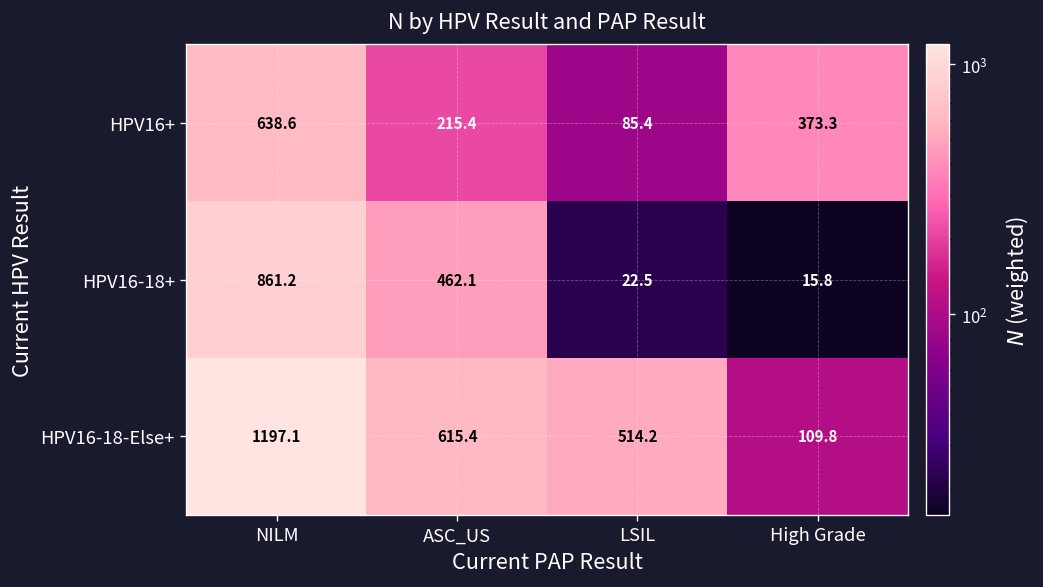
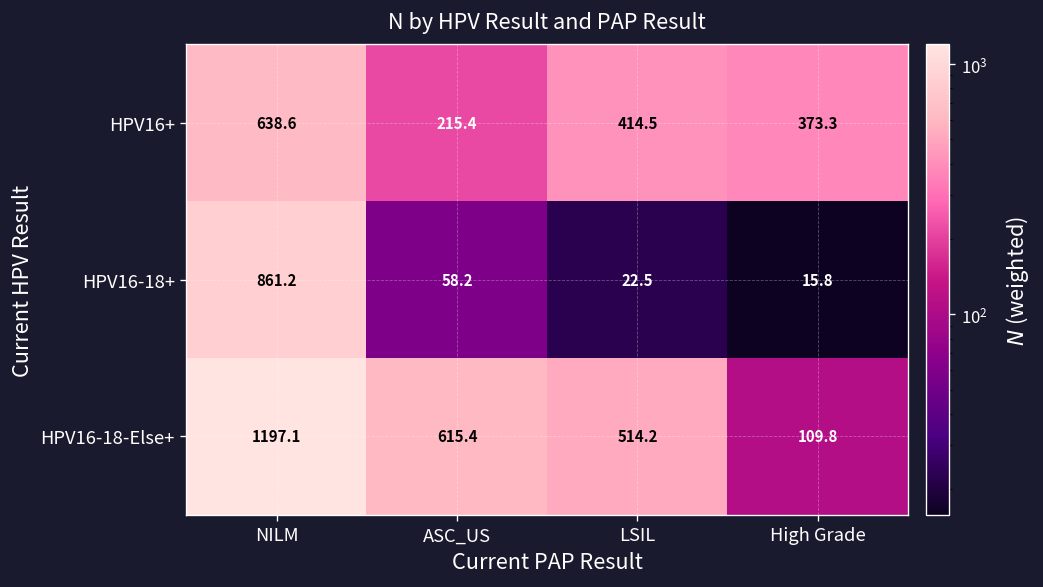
HPV16+, LSIL: 85.4 -> 414.5
HPV16-18+, ASC_US: 462.1 -> 58.2
